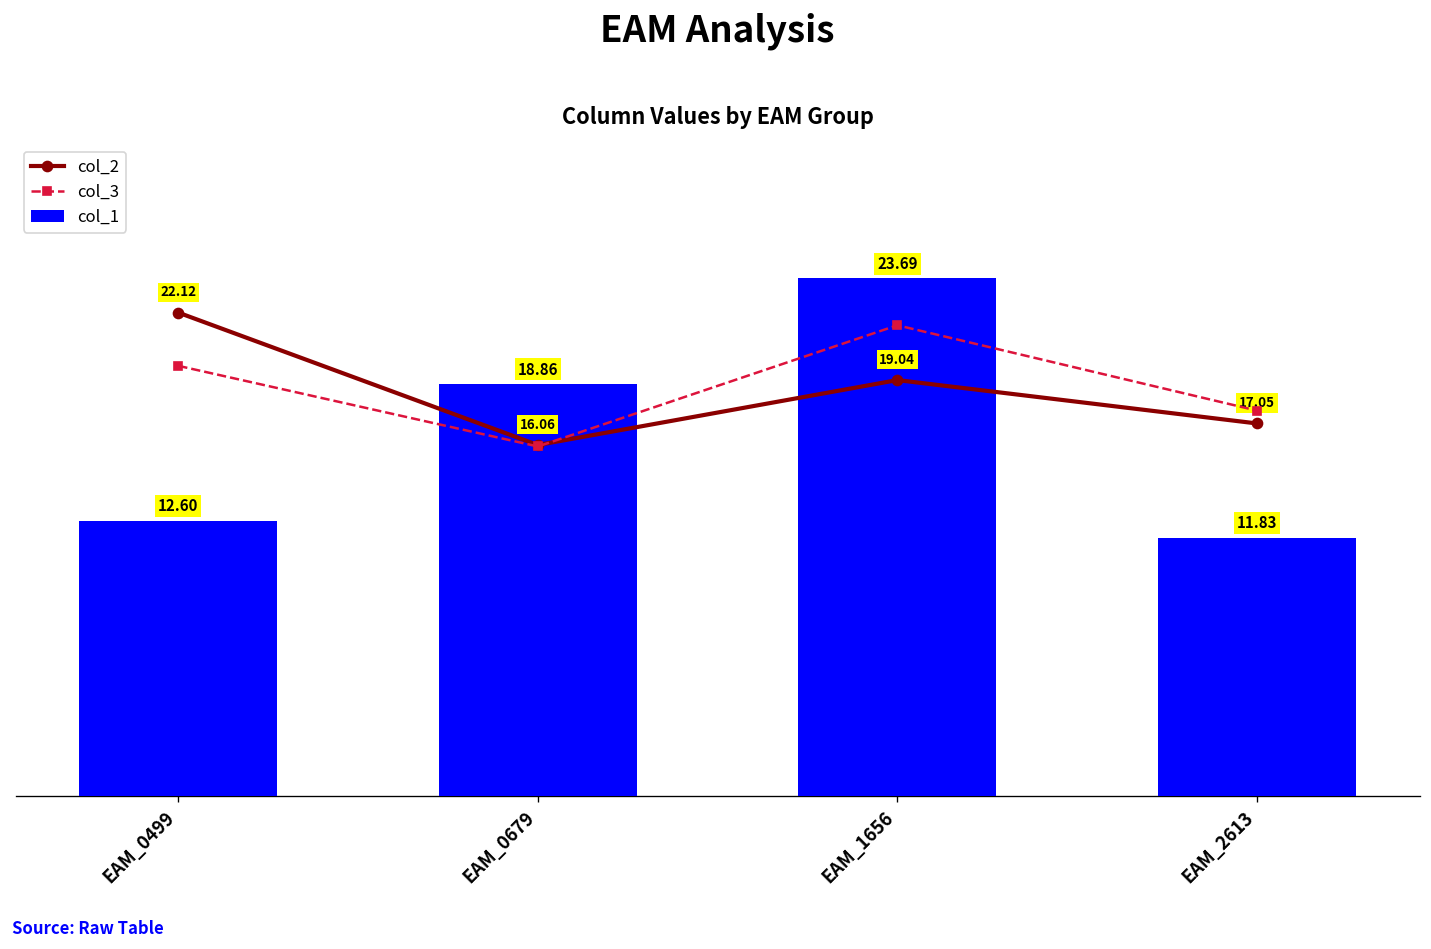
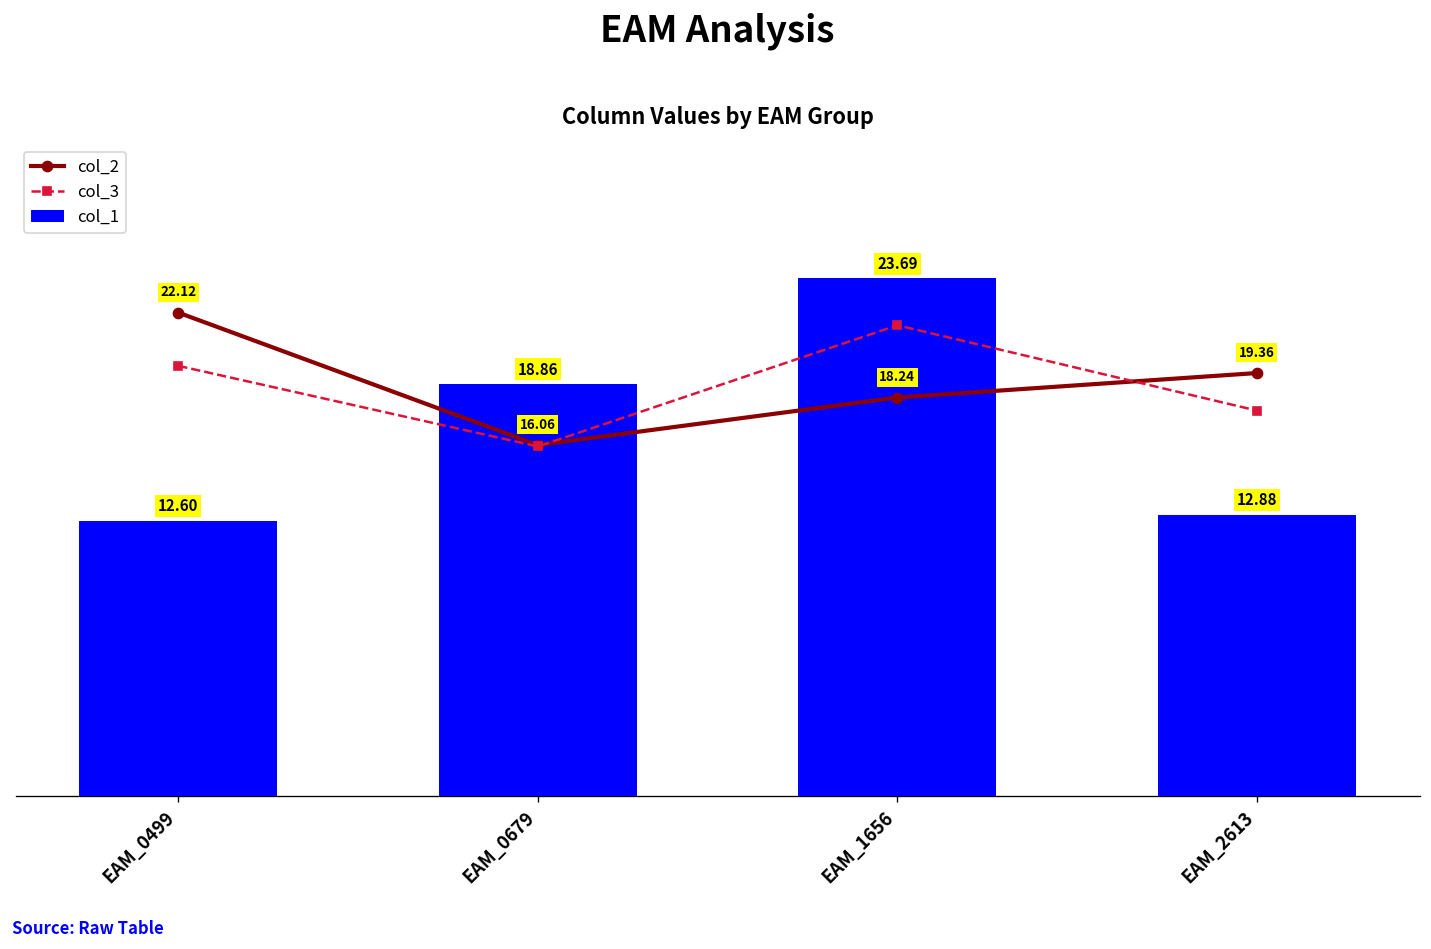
col_2, EAM_1656: 19.04 -> 18.24
col_2, EAM_2613: 17.05 -> 19.36
col_1, EAM_2613: 11.83 -> 12.88
